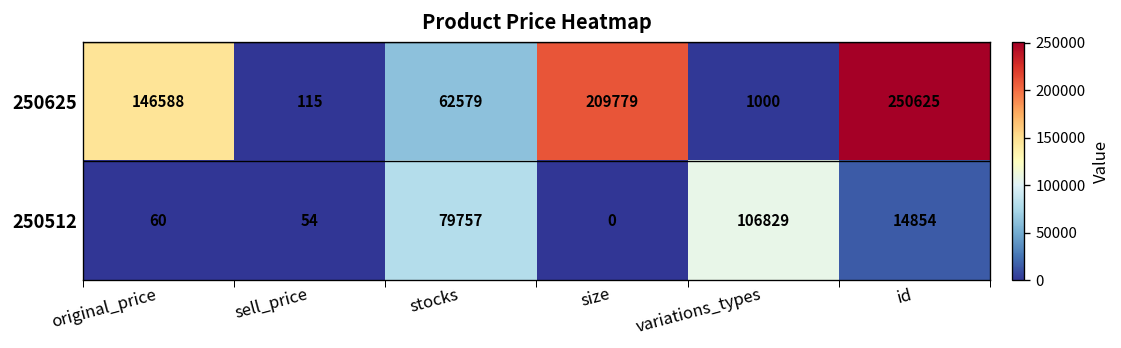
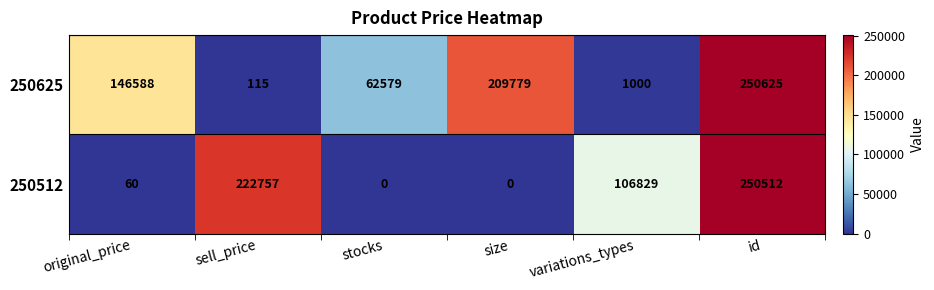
250512, sell_price: 54 -> 222757
250512, stocks: 79757 -> 0
250512, id: 14854 -> 250512
